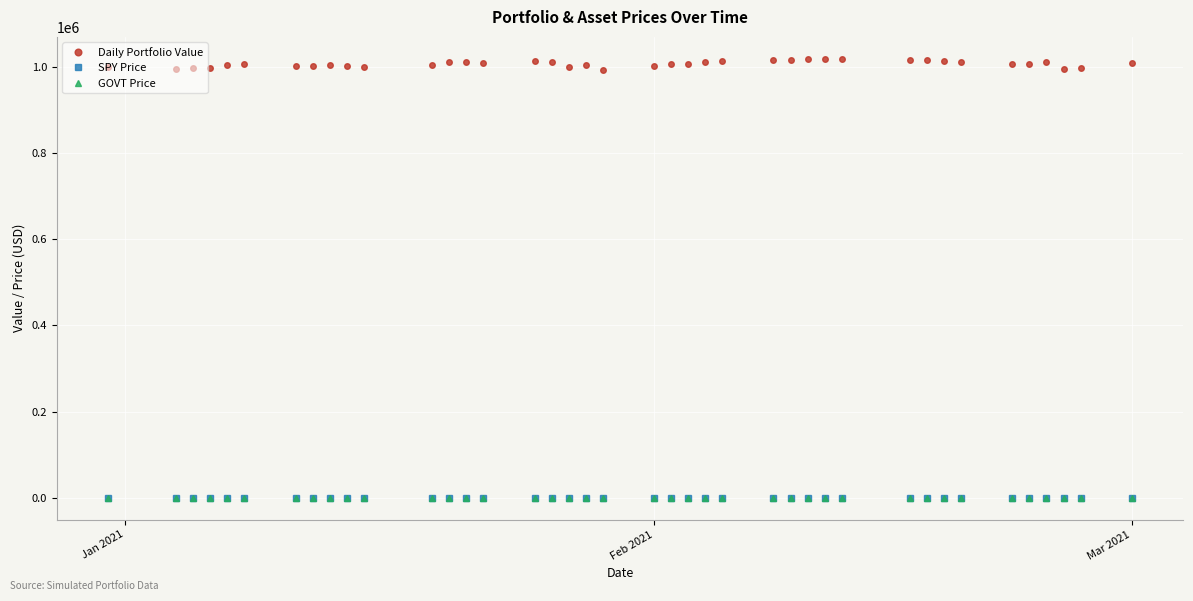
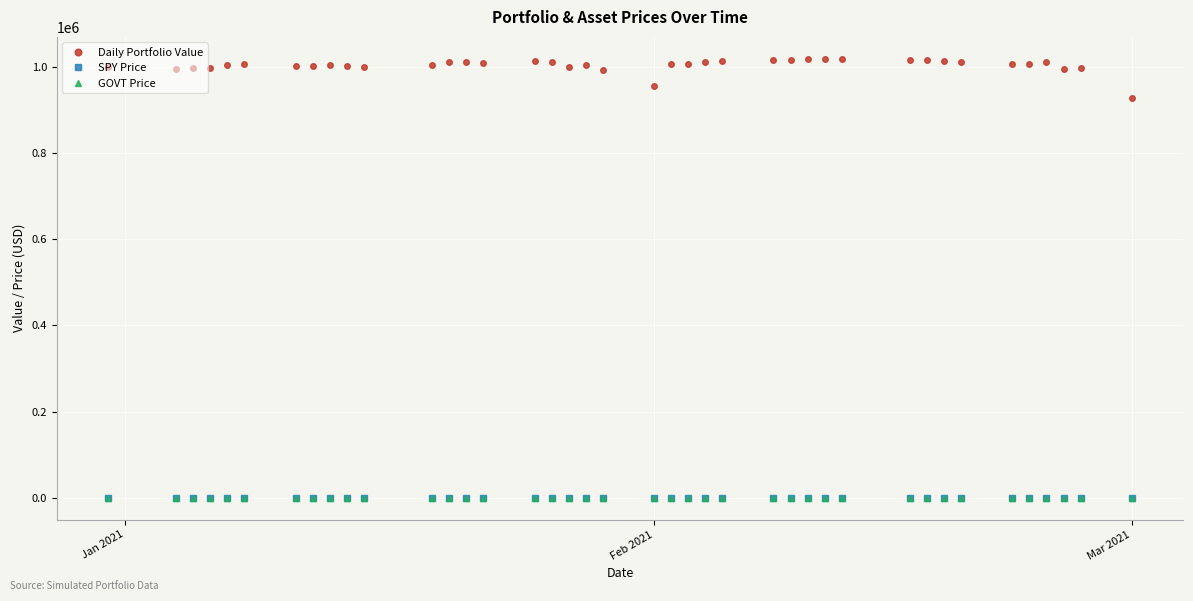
Daily Portfolio Value, Feb 2021: 1000000 -> 960000
Daily Portfolio Value, Mar 2021: 1010000 -> 930000
